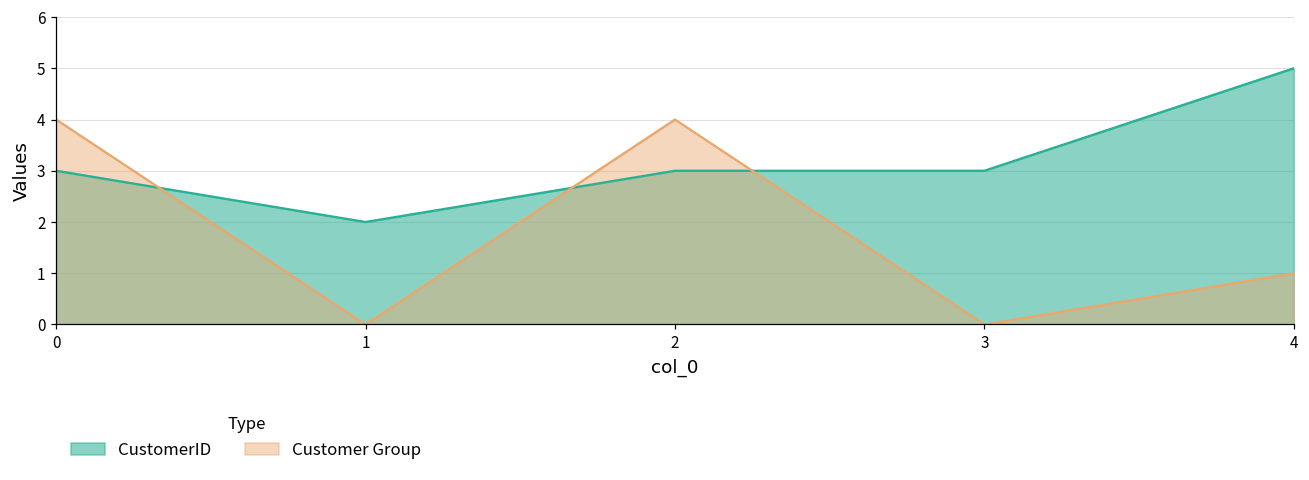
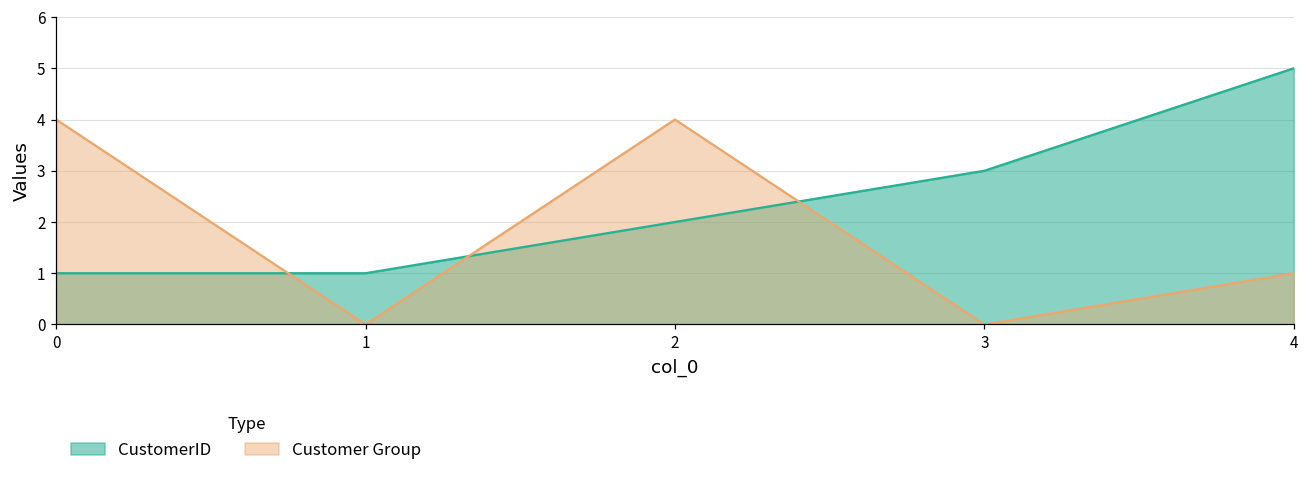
CustomerID, 0: 3 -> 1
CustomerID, 1: 2 -> 1
CustomerID, 2: 3 -> 2
